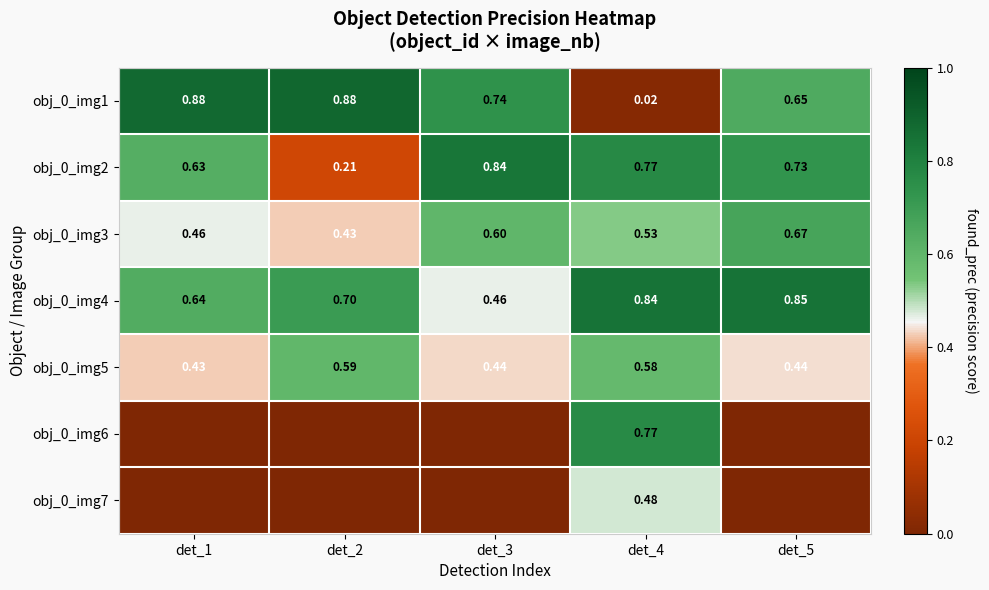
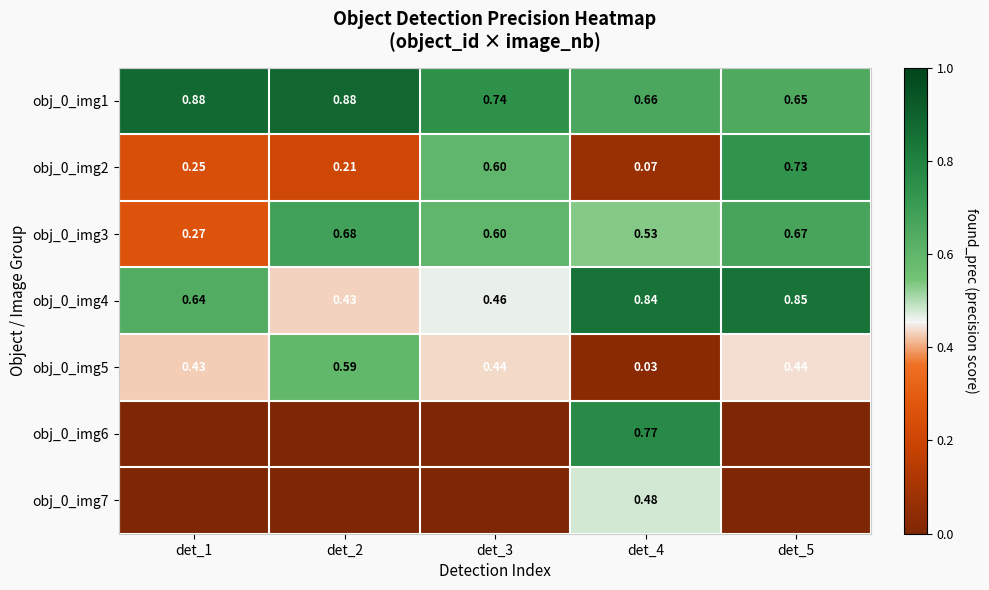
obj_0_img1, det_4: 0.02 -> 0.66
obj_0_img2, det_1: 0.63 -> 0.25
obj_0_img2, det_3: 0.84 -> 0.60
obj_0_img2, det_4: 0.77 -> 0.07
obj_0_img3, det_1: 0.46 -> 0.27
obj_0_img3, det_2: 0.43 -> 0.68
obj_0_img4, det_2: 0.70 -> 0.43
obj_0_img5, det_4: 0.58 -> 0.03
